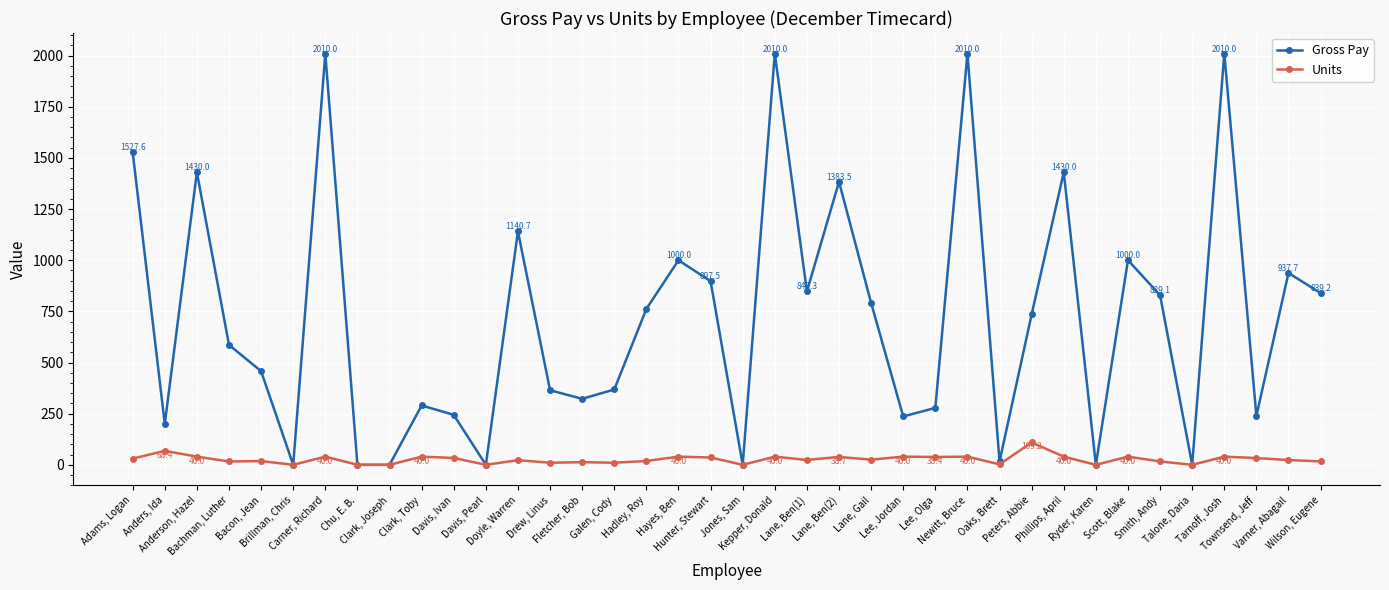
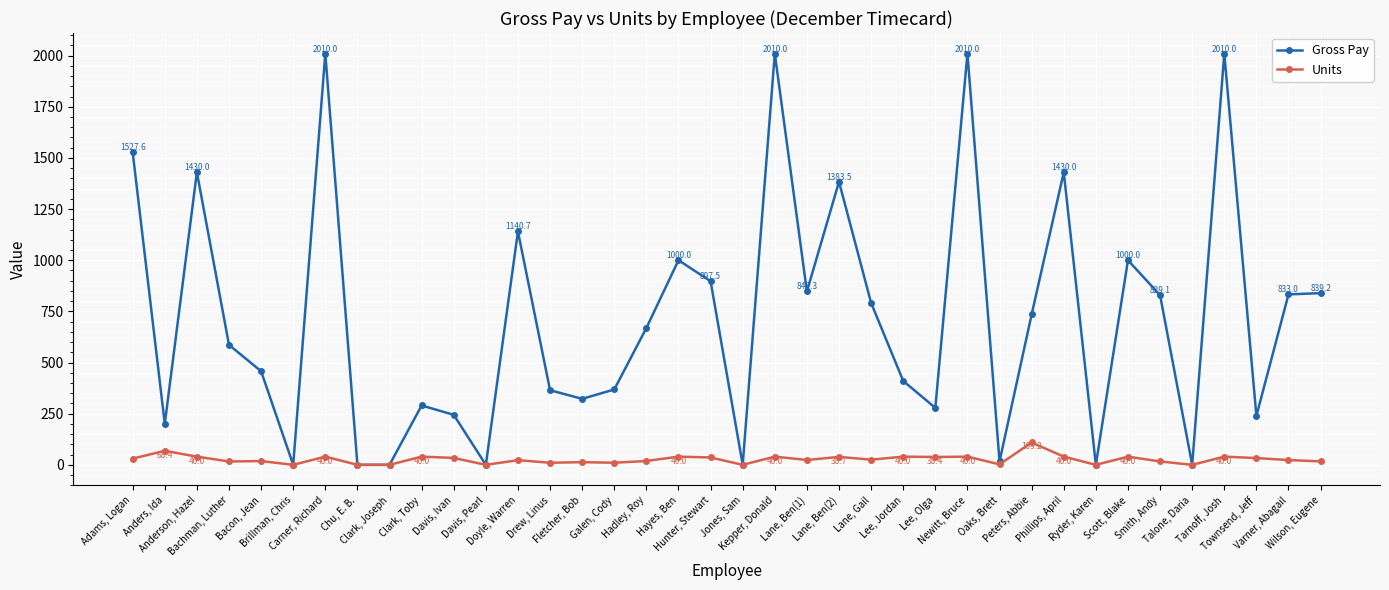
Gross Pay, Hadley, Roy: 760 -> 670
Gross Pay, Lee, Jordan: 240 -> 410
Gross Pay, Varner, Abagail: 937.7 -> 833.0
